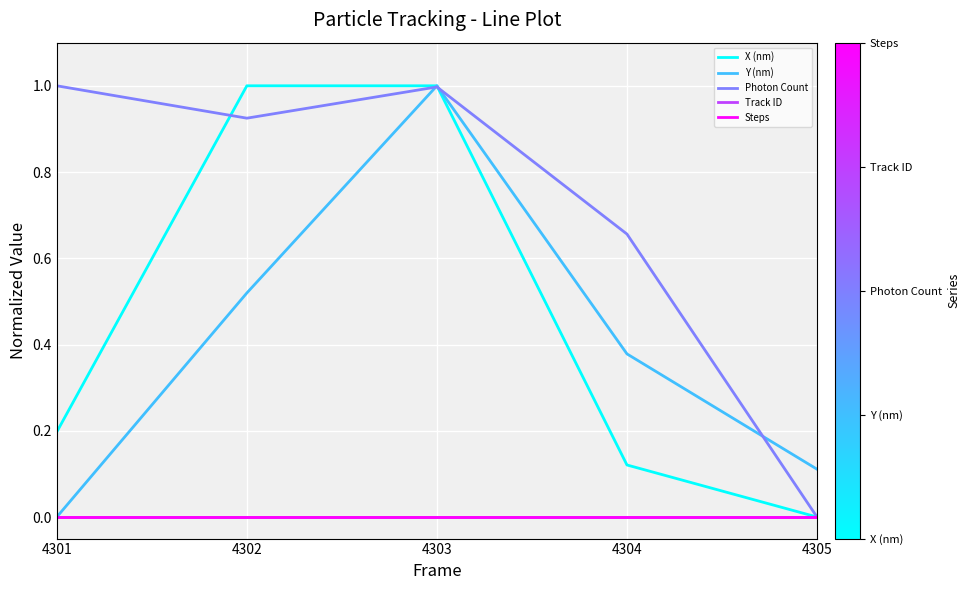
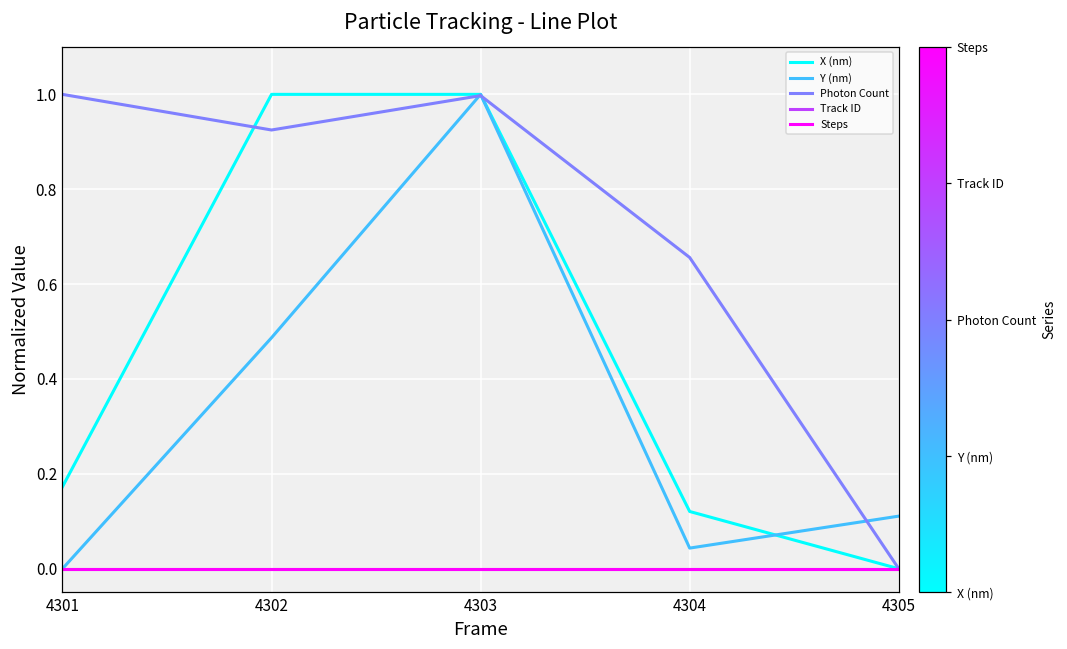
X (nm), 4301: 0.20 -> 0.17
Y (nm), 4302: 0.52 -> 0.49
Y (nm), 4304: 0.38 -> 0.04
